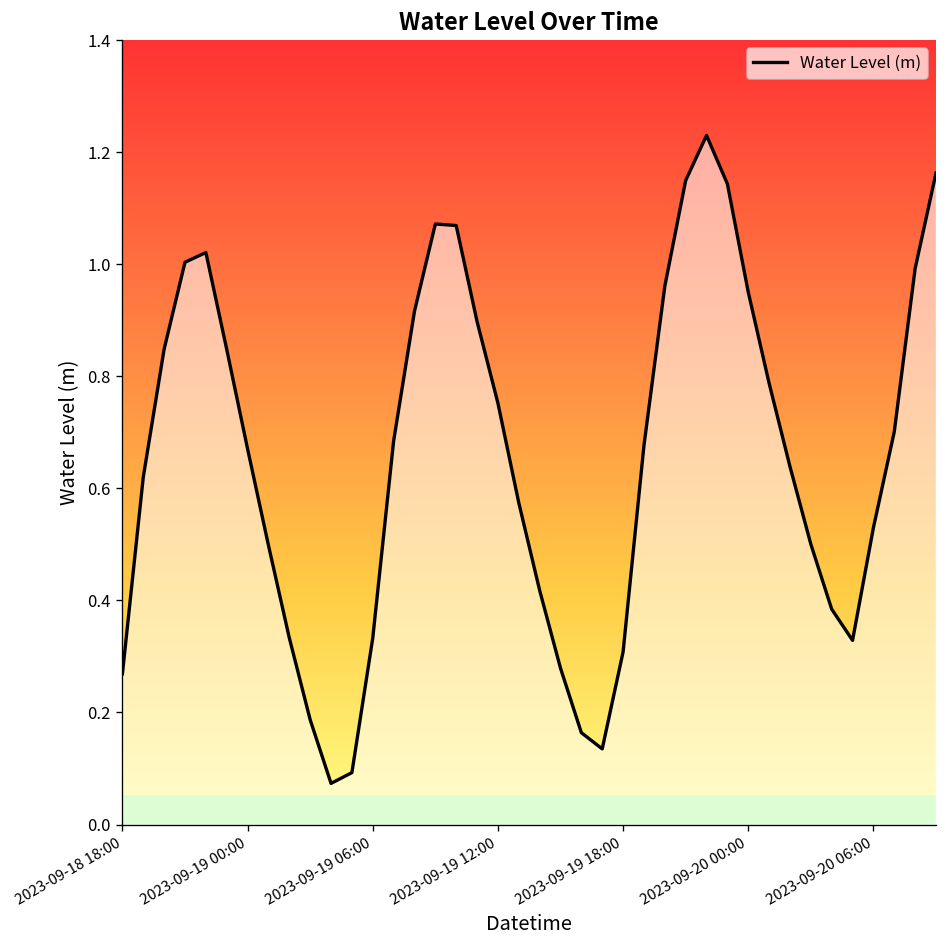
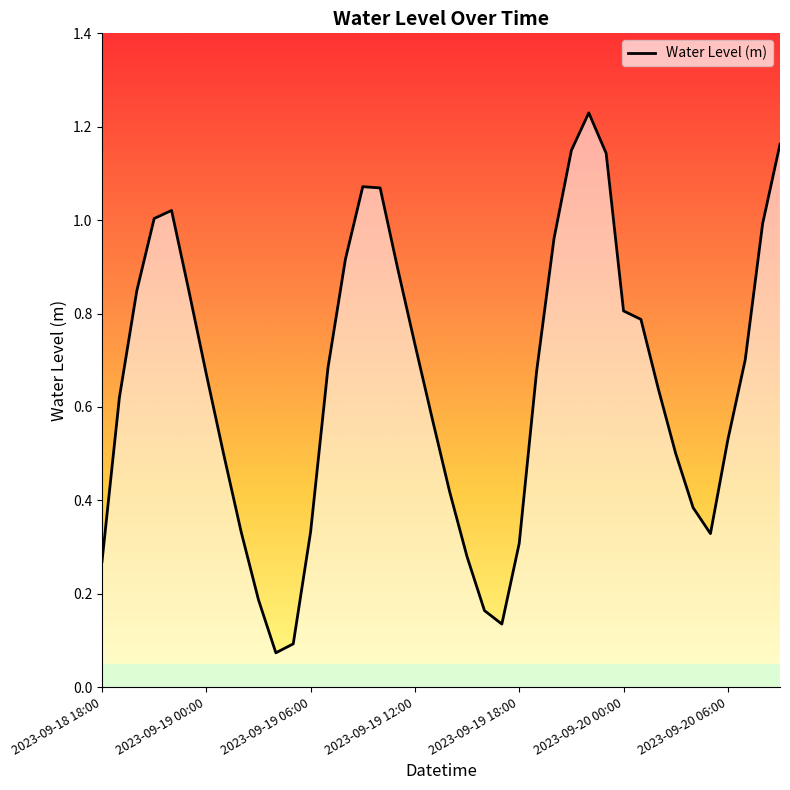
2023-09-19 12:00: 0.75 -> 0.73
2023-09-20 00:00: 0.95 -> 0.81
